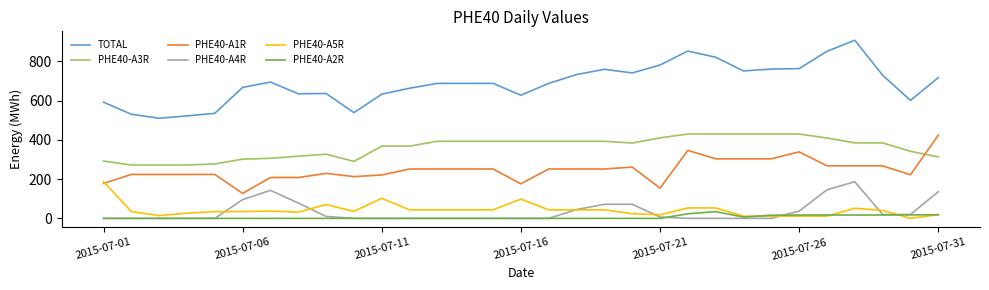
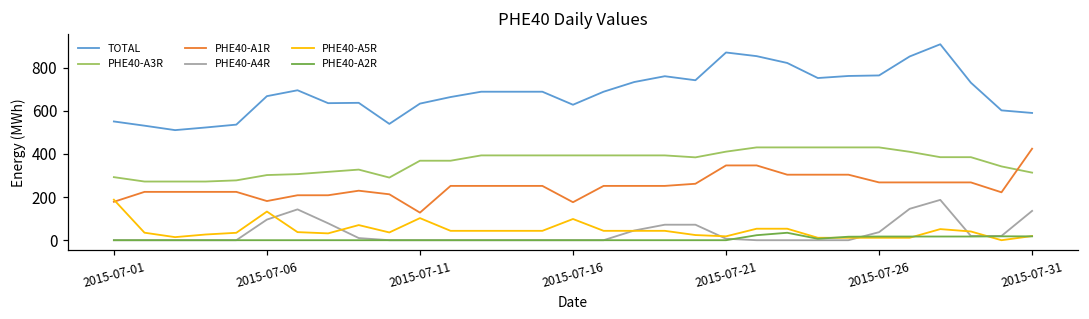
TOTAL, 2015-07-01: 590 -> 550
PHE40-A1R, 2015-07-06: 130 -> 180
PHE40-A5R, 2015-07-06: 30 -> 130
PHE40-A1R, 2015-07-11: 220 -> 130
TOTAL, 2015-07-21: 780 -> 870
PHE40-A1R, 2015-07-21: 150 -> 350
PHE40-A1R, 2015-07-26: 340 -> 270
TOTAL, 2015-07-31: 720 -> 590
